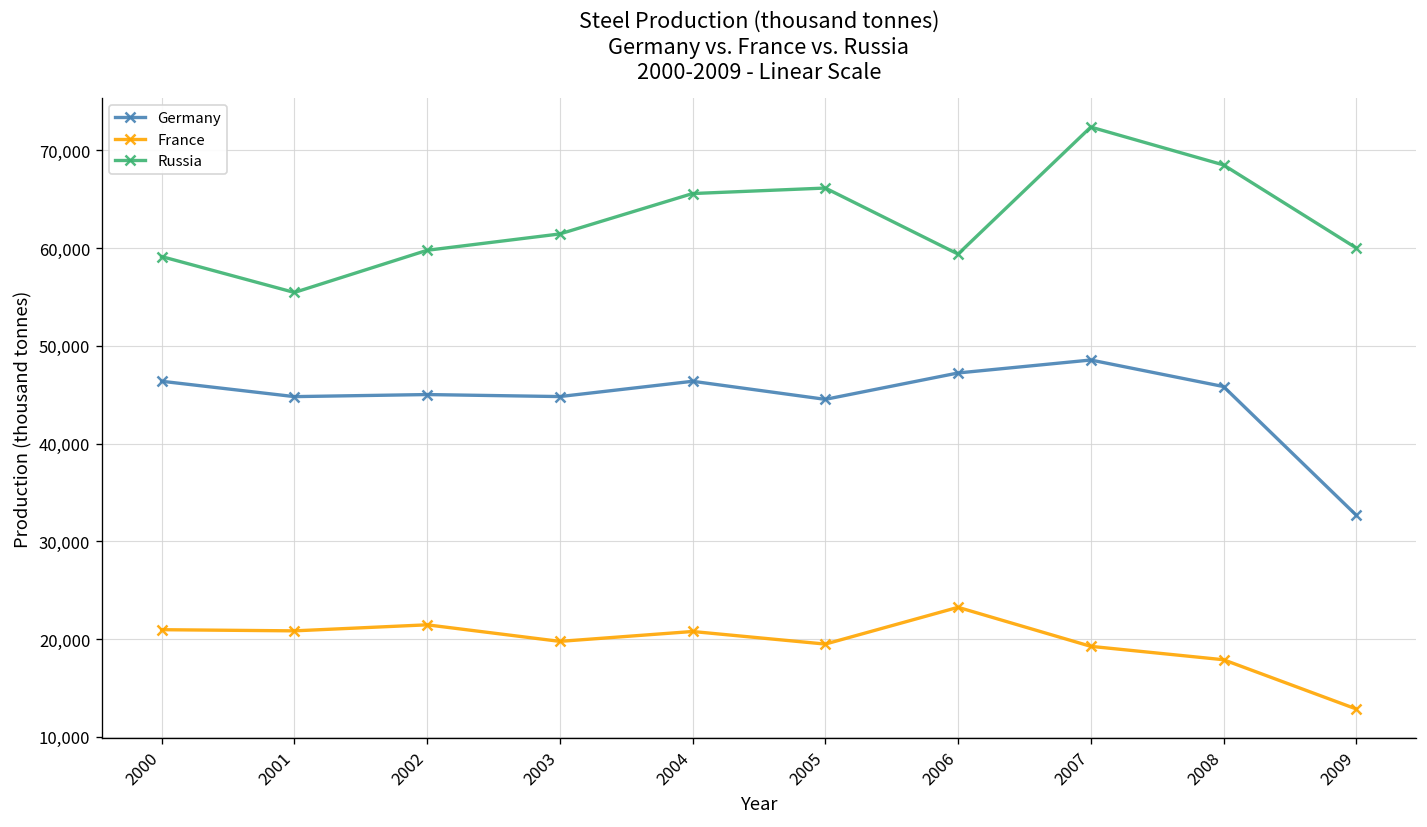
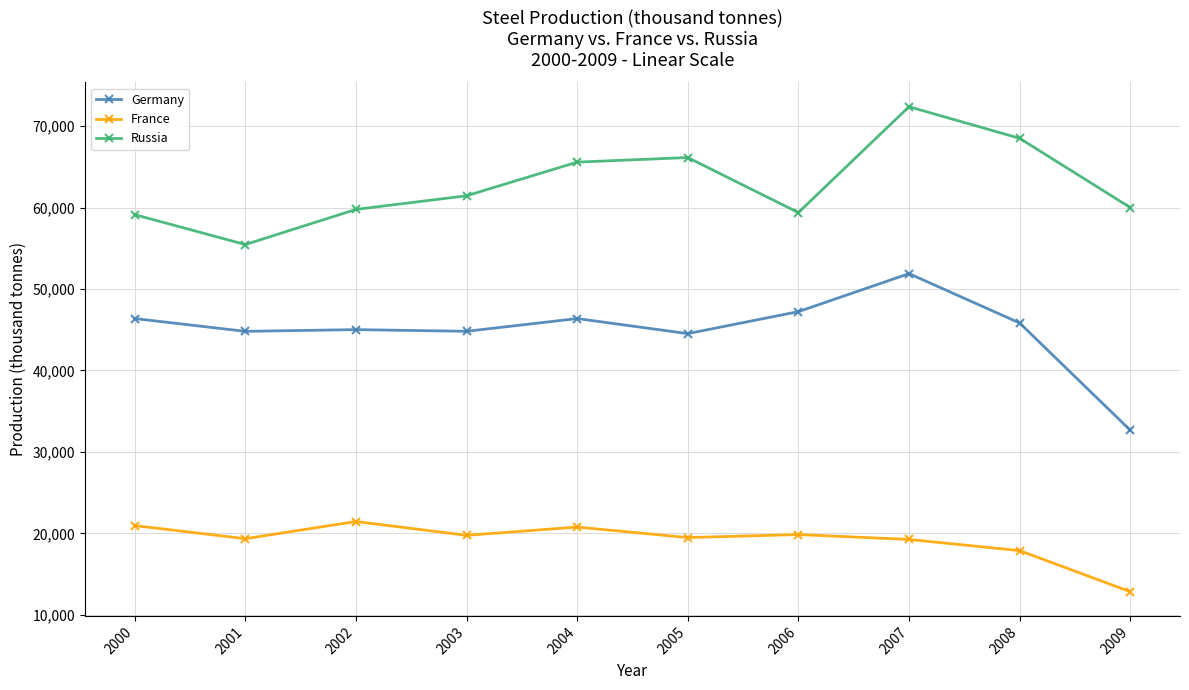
France, 2001: 21,000 -> 19,000
France, 2006: 23,000 -> 20,000
Germany, 2007: 49,000 -> 52,000
